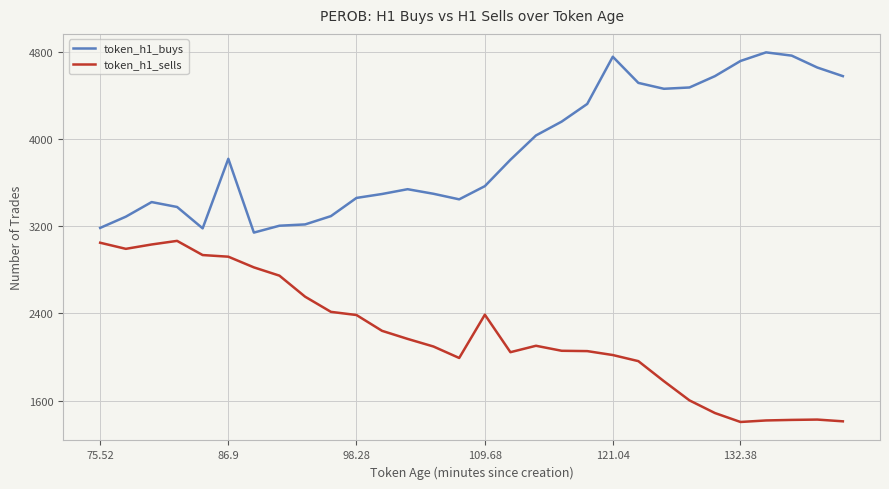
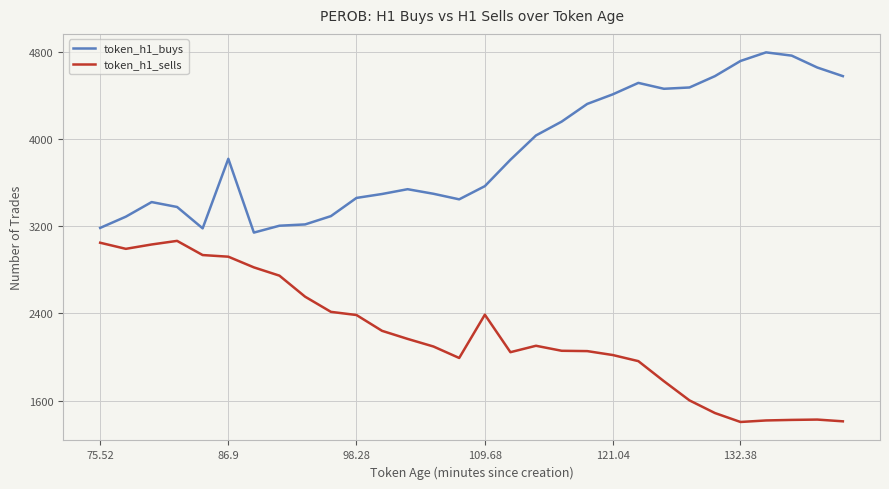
token_h1_buys, 121.04: 4750 -> 4410
